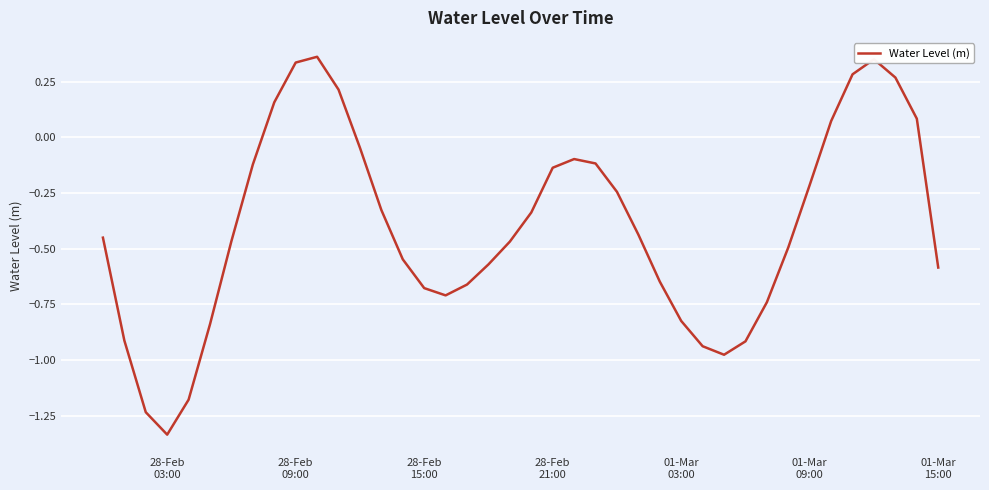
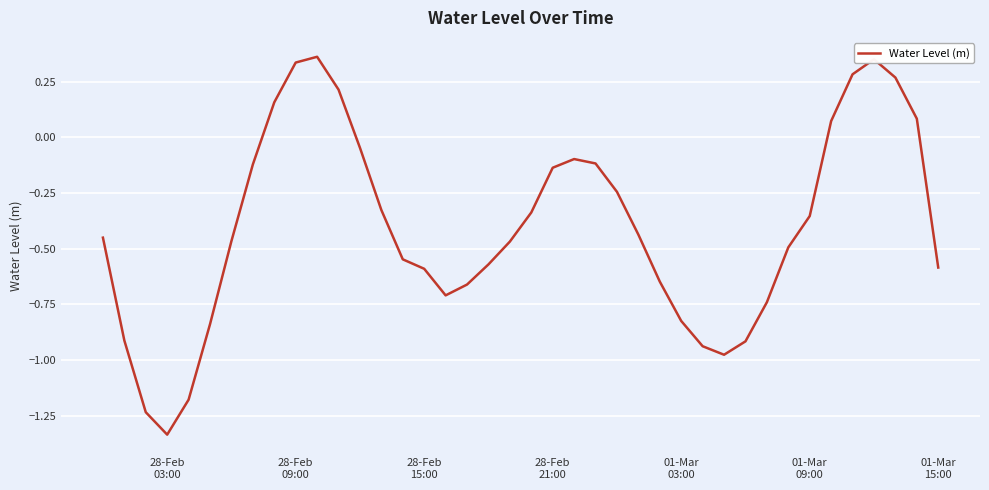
28-Feb 15:00: -0.68 -> -0.59
01-Mar 09:00: -0.21 -> -0.35
